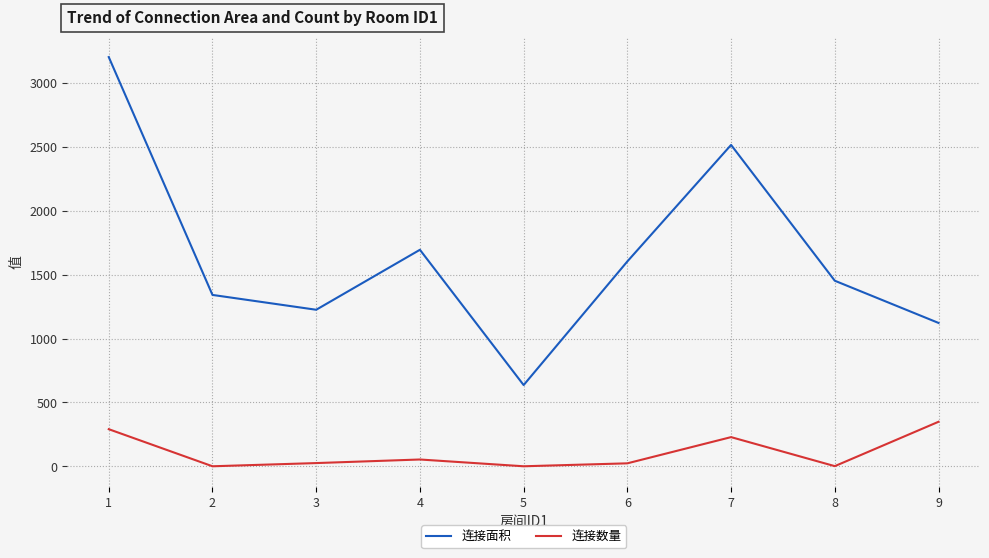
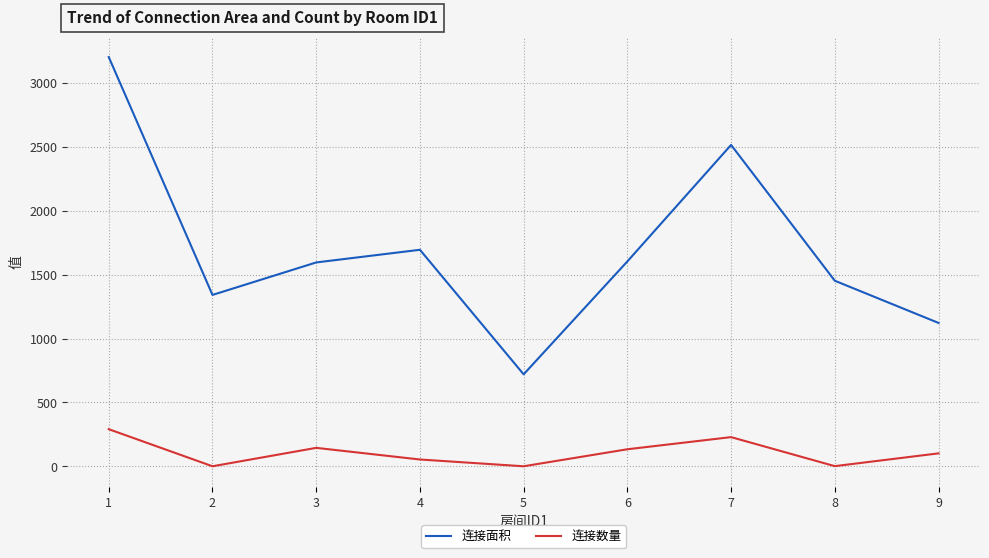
连接面积, 3: 1230 -> 1600
连接数量, 3: 30 -> 150
连接面积, 5: 640 -> 720
连接数量, 6: 20 -> 130
连接数量, 9: 350 -> 100
